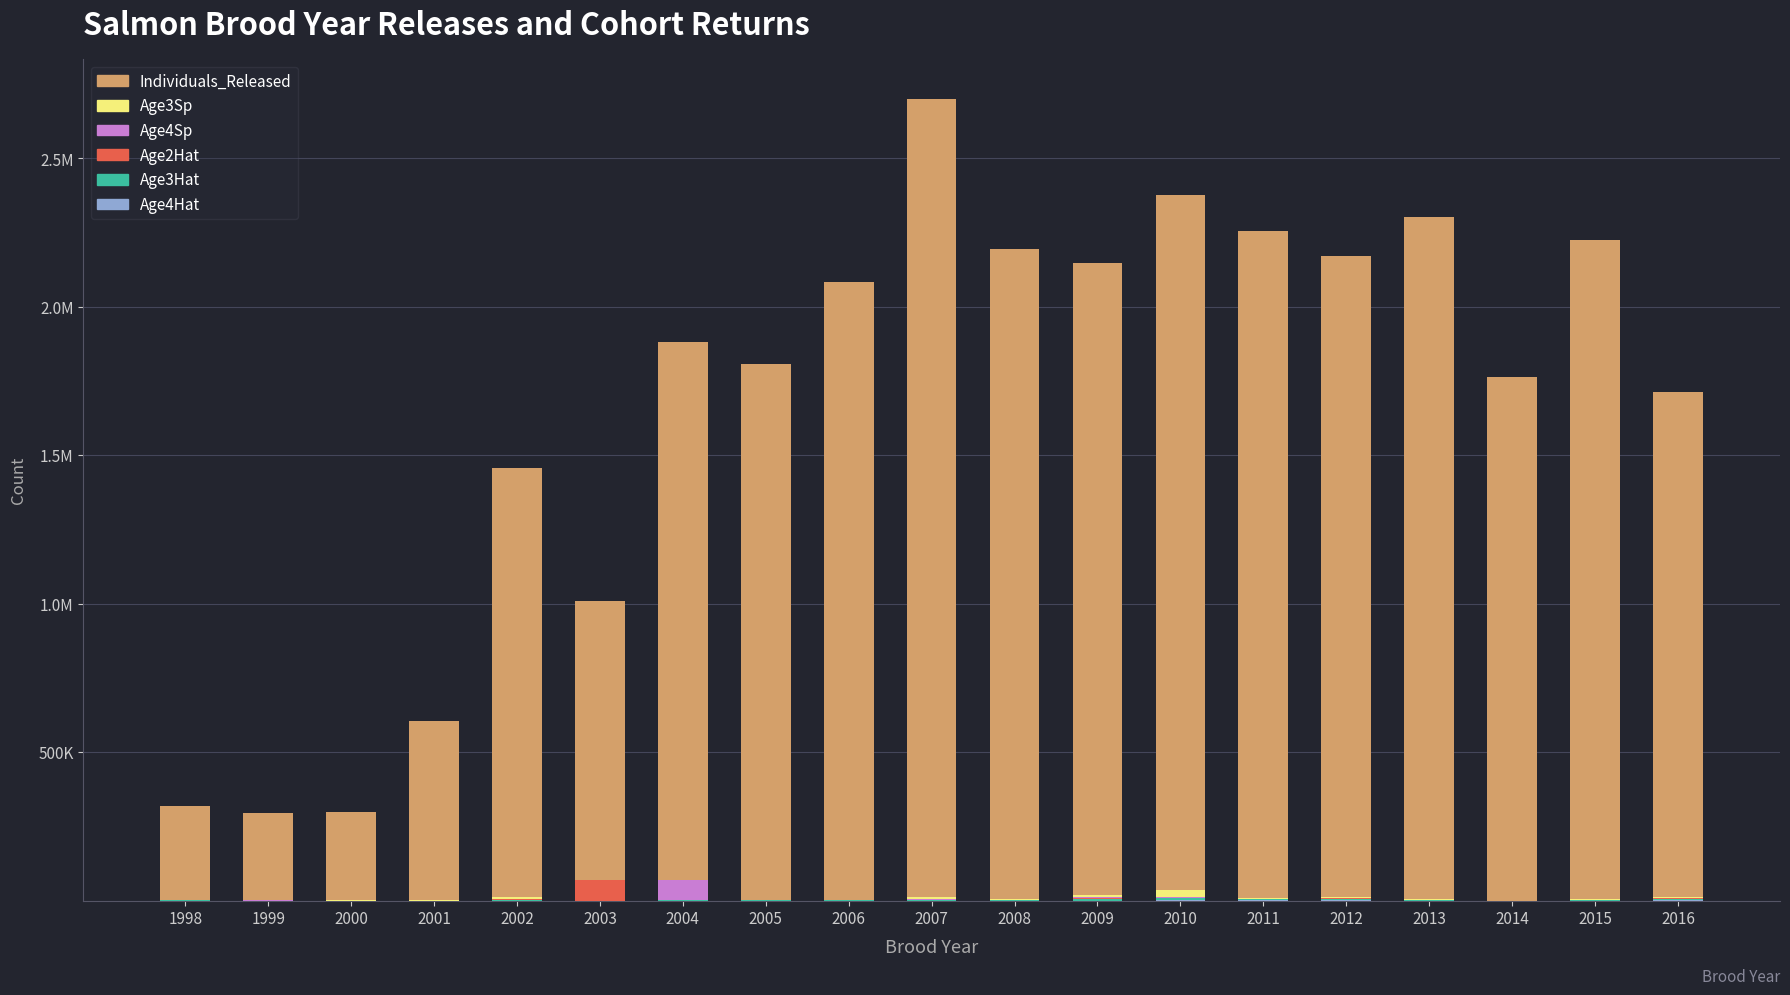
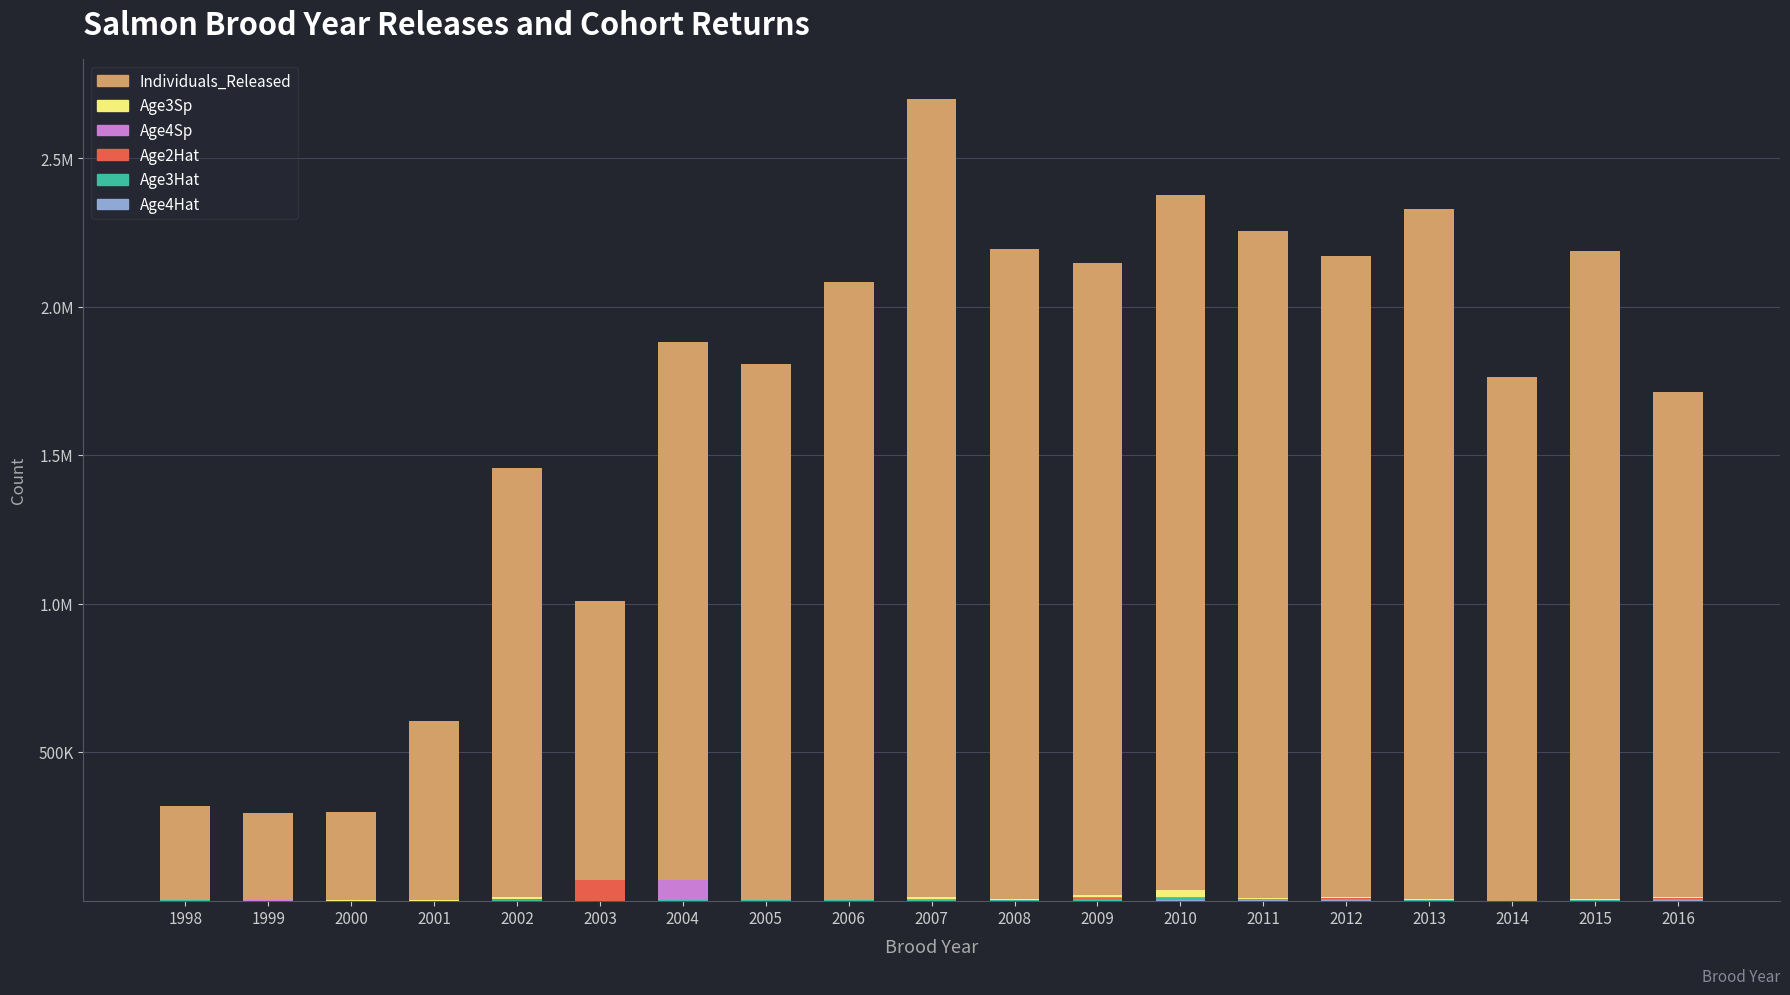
Individuals_Released, 2013: 2300000 -> 2330000
Individuals_Released, 2015: 2220000 -> 2180000
